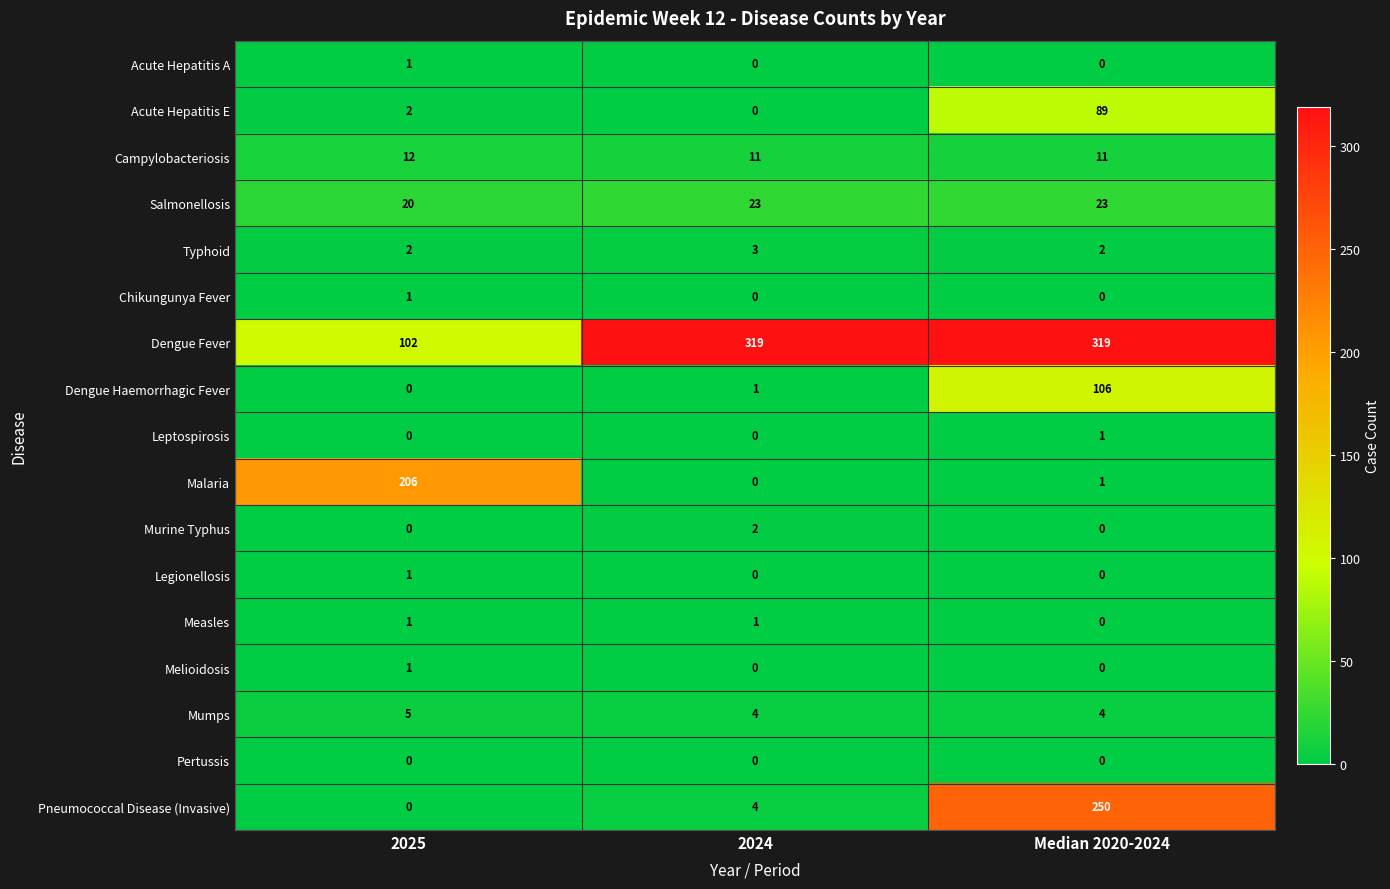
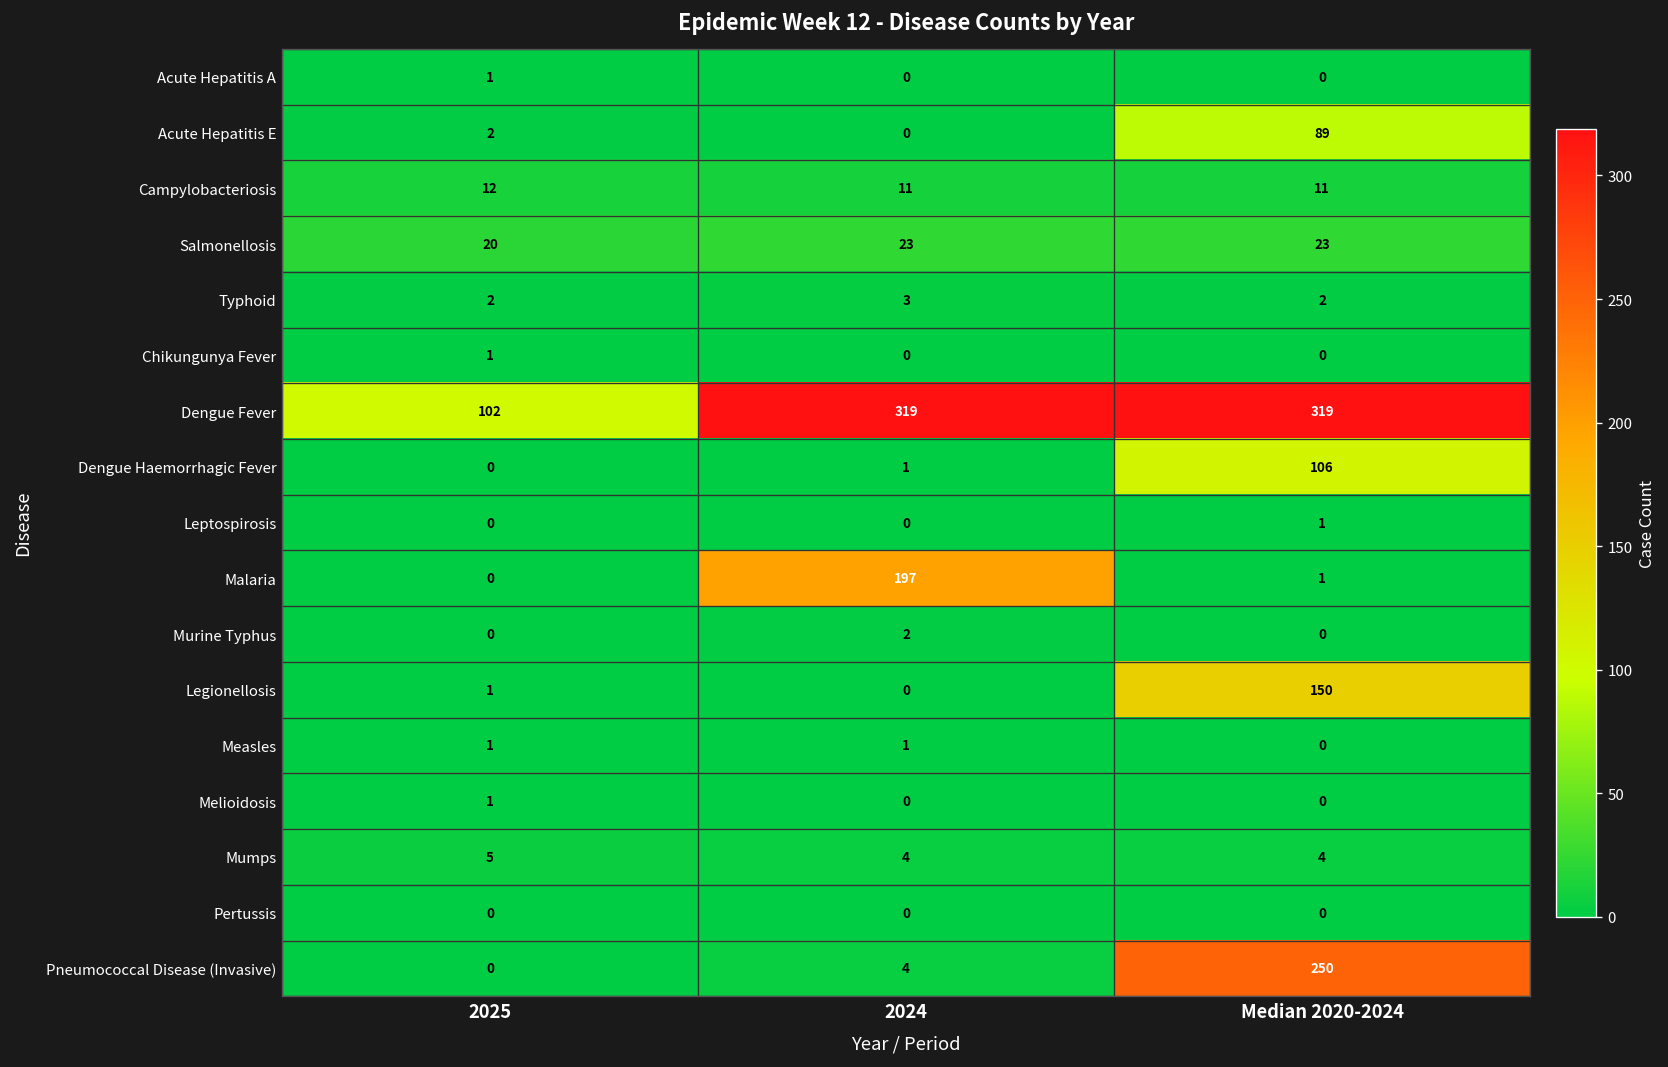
Malaria, 2025: 206 -> 0
Malaria, 2024: 0 -> 197
Legionellosis, Median 2020-2024: 0 -> 150
